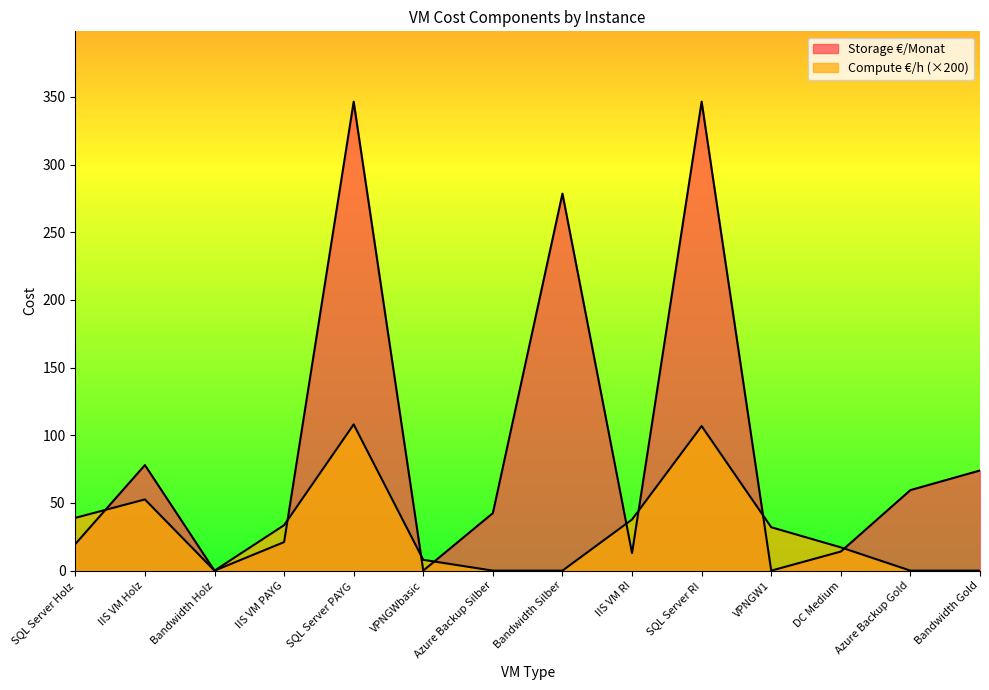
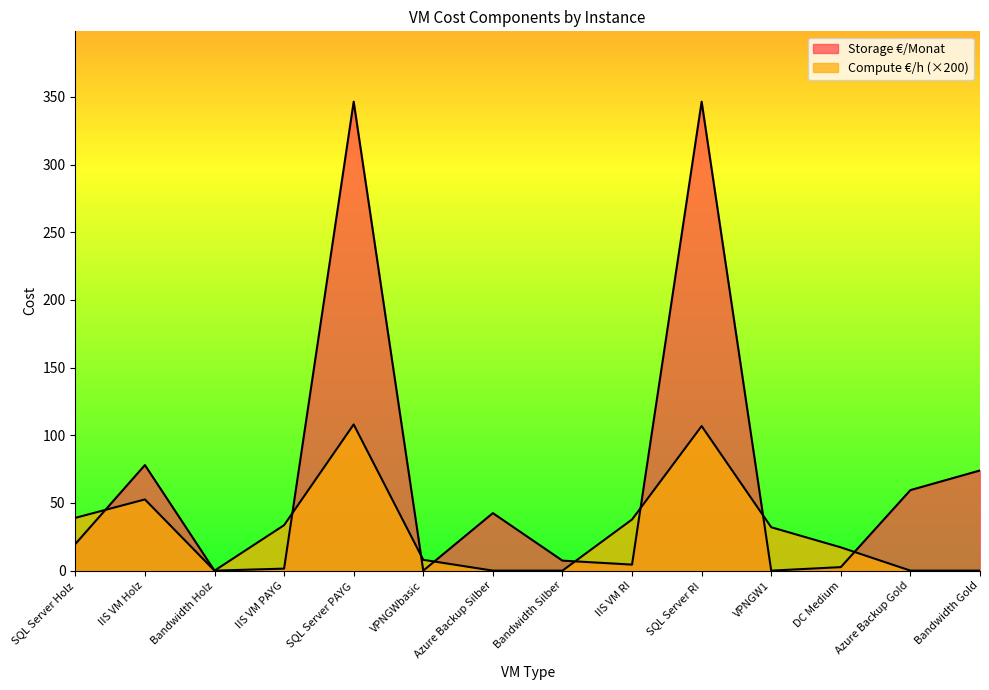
Storage €/Monat, IIS VM PAYG: 21 -> 1
Storage €/Monat, Bandwidth Silber: 279 -> 7
Storage €/Monat, IIS VM RI: 13 -> 4
Storage €/Monat, DC Medium: 14 -> 3
